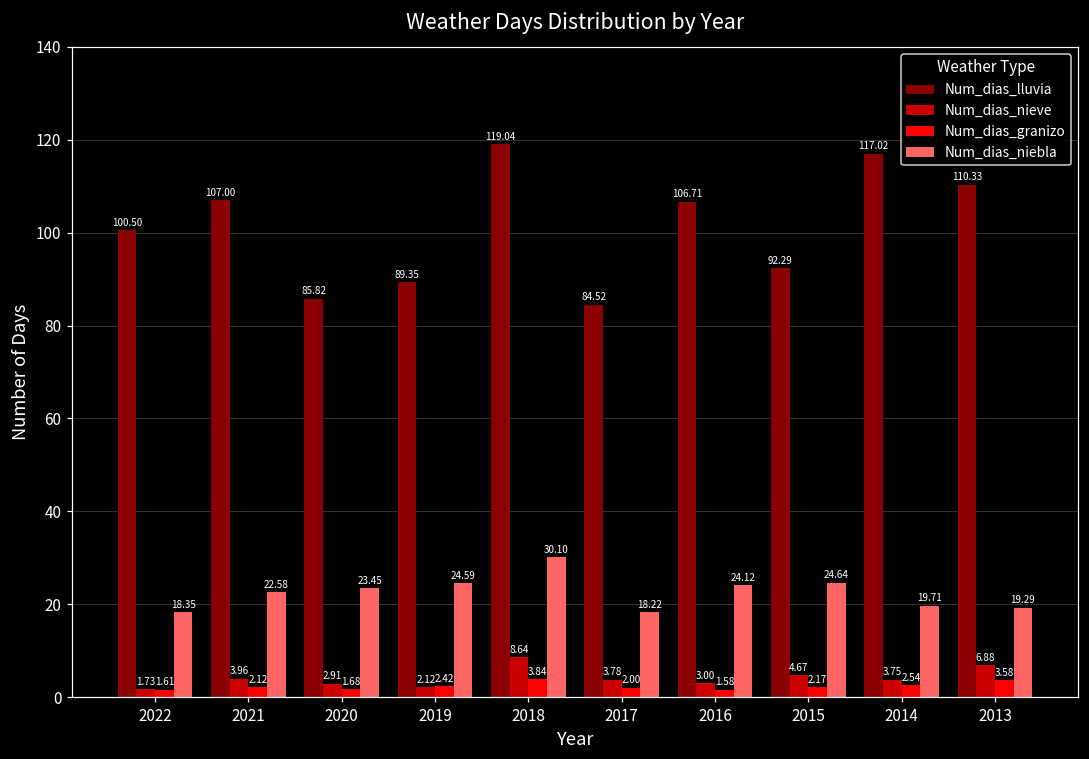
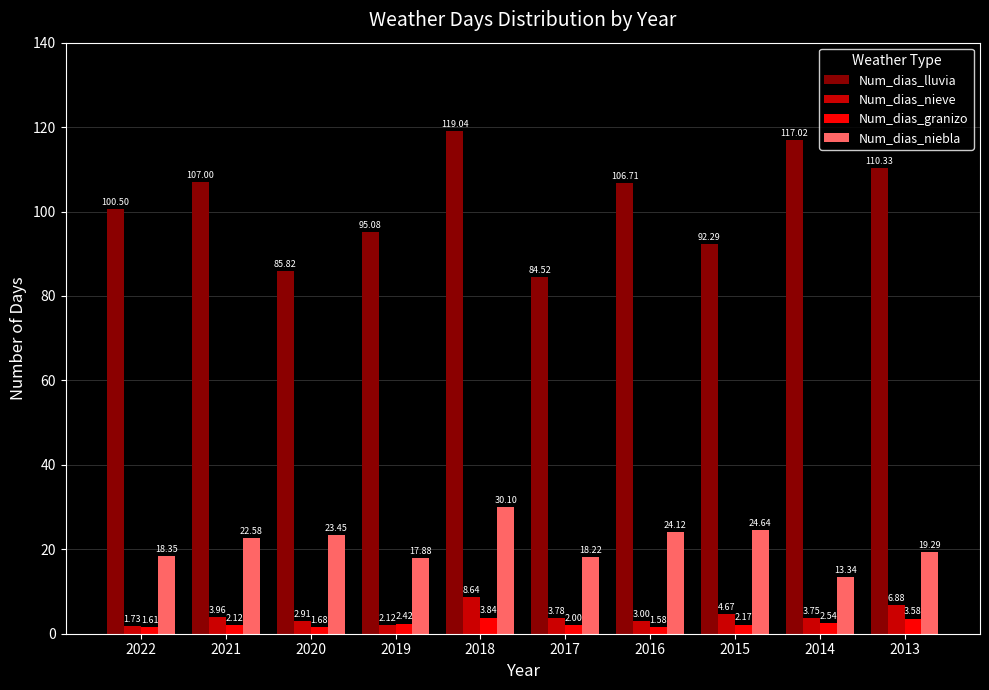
Num_dias_lluvia, 2019: 89.35 -> 95.08
Num_dias_niebla, 2019: 24.59 -> 17.88
Num_dias_niebla, 2014: 19.71 -> 13.34
